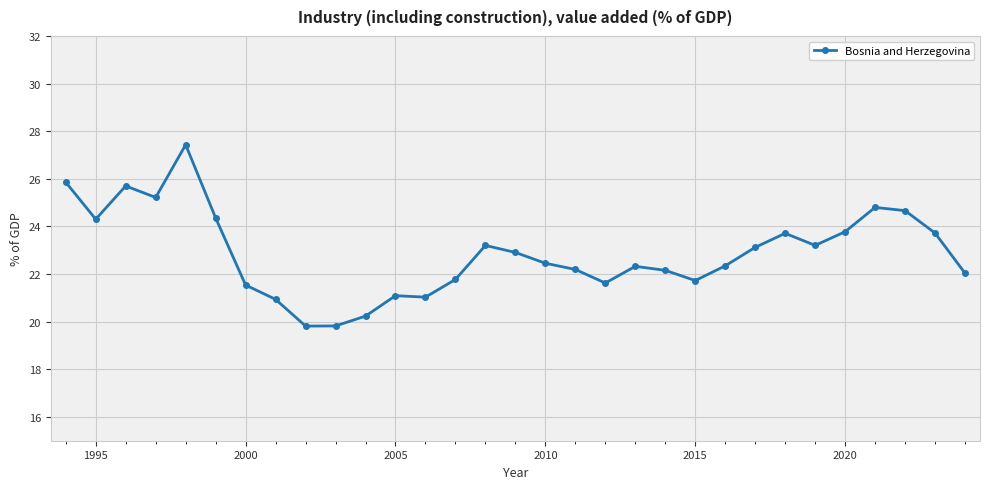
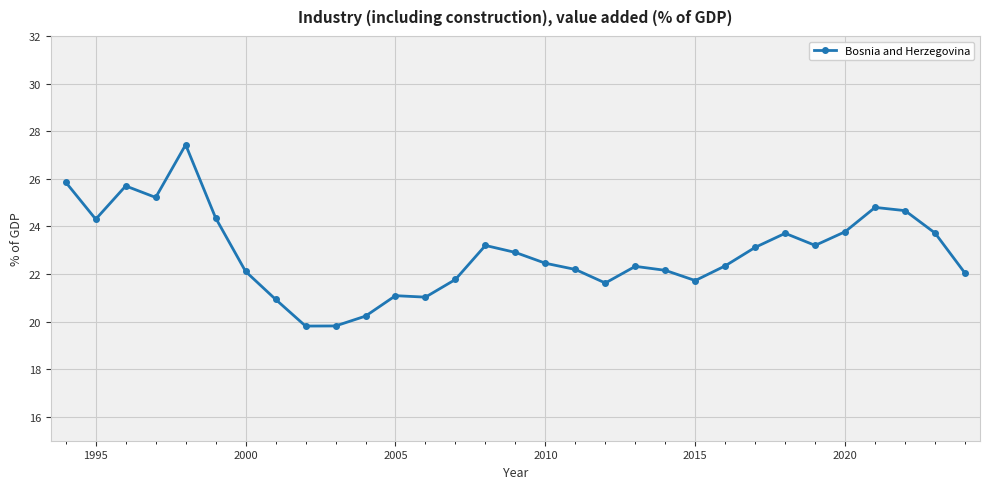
2000: 21.5 -> 22.1
